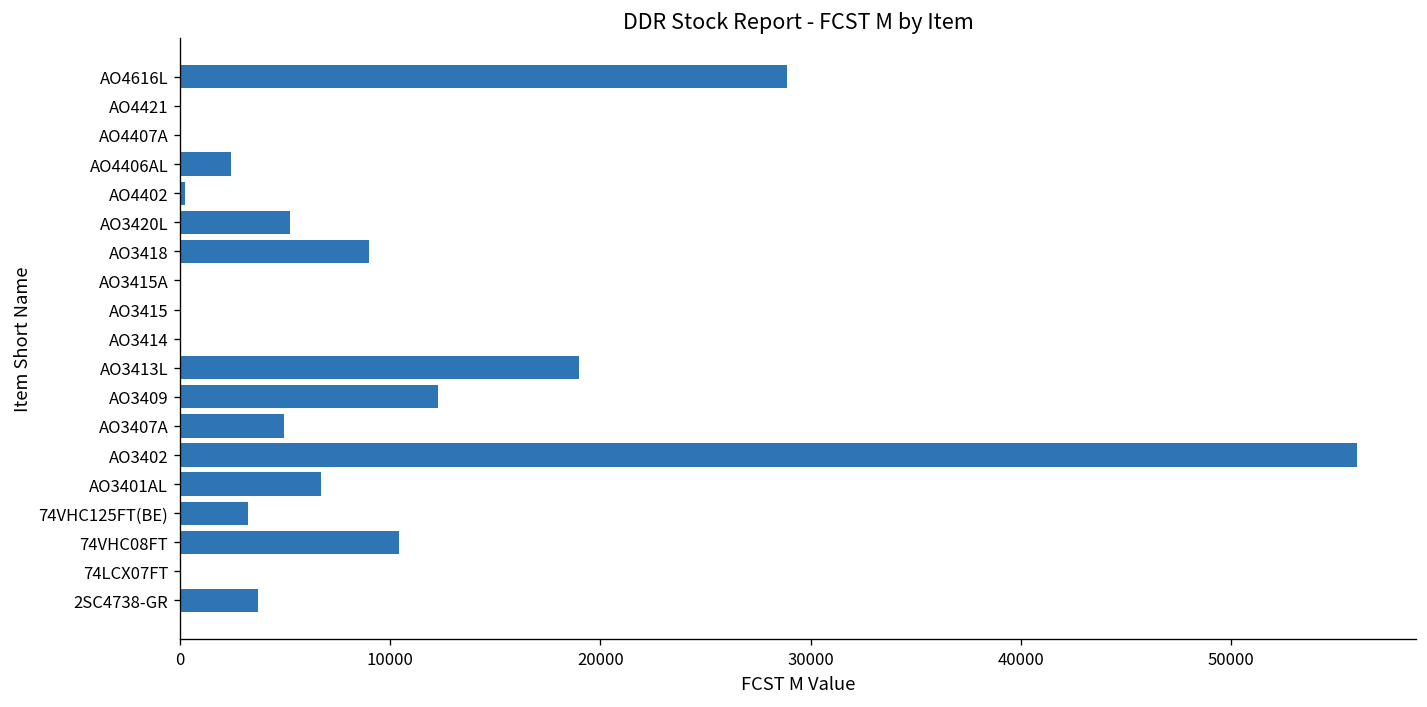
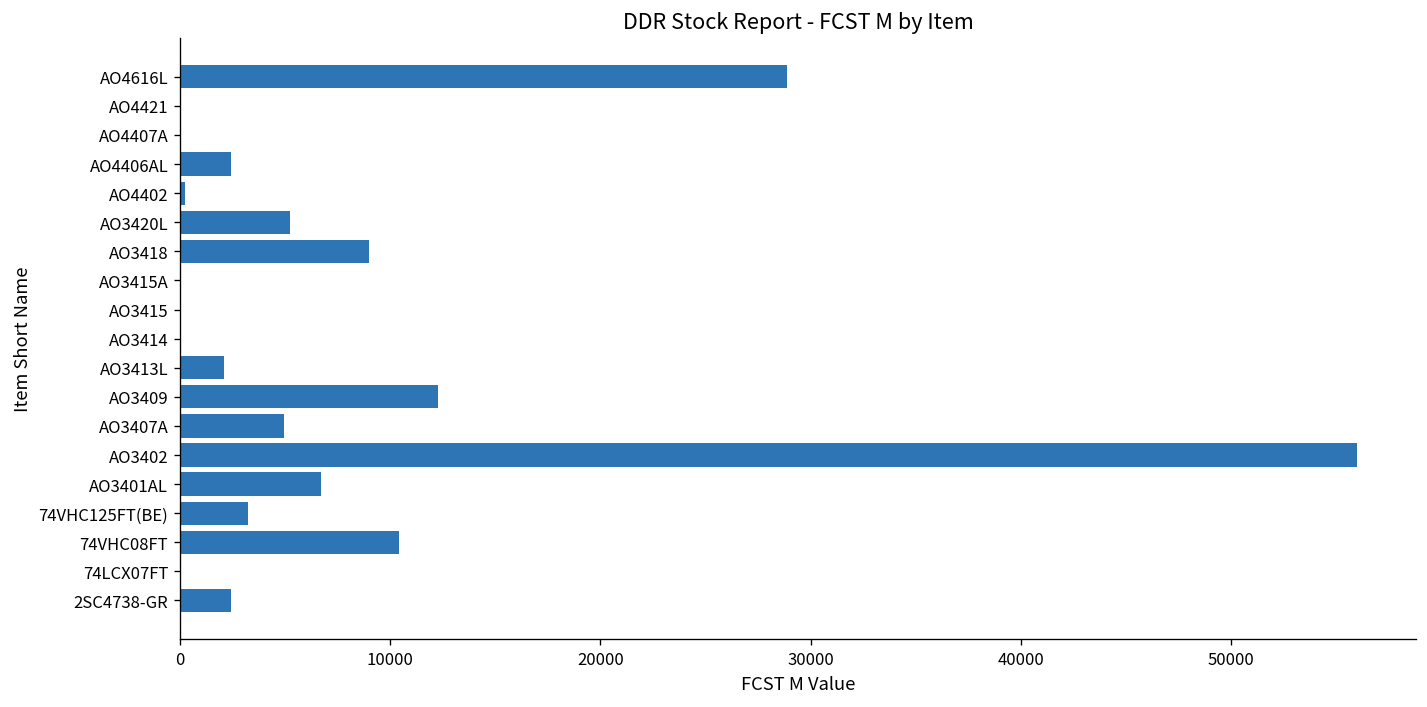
AO3413L: 19000 -> 2100
2SC4738-GR: 3700 -> 2400
